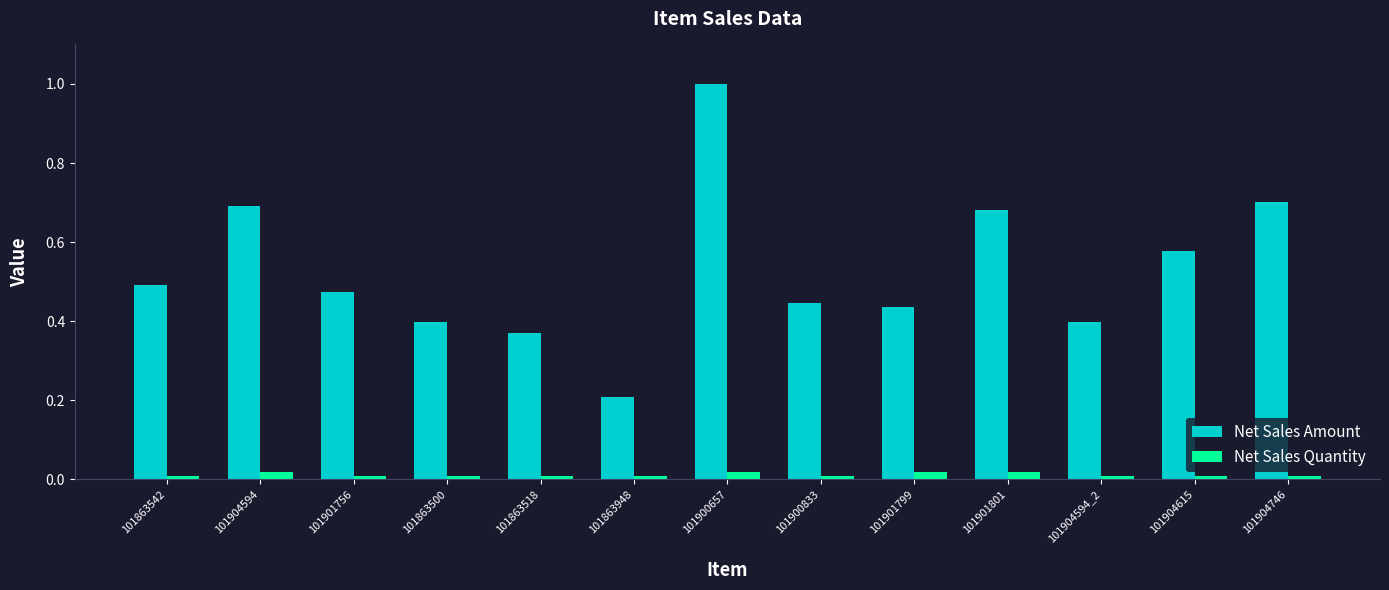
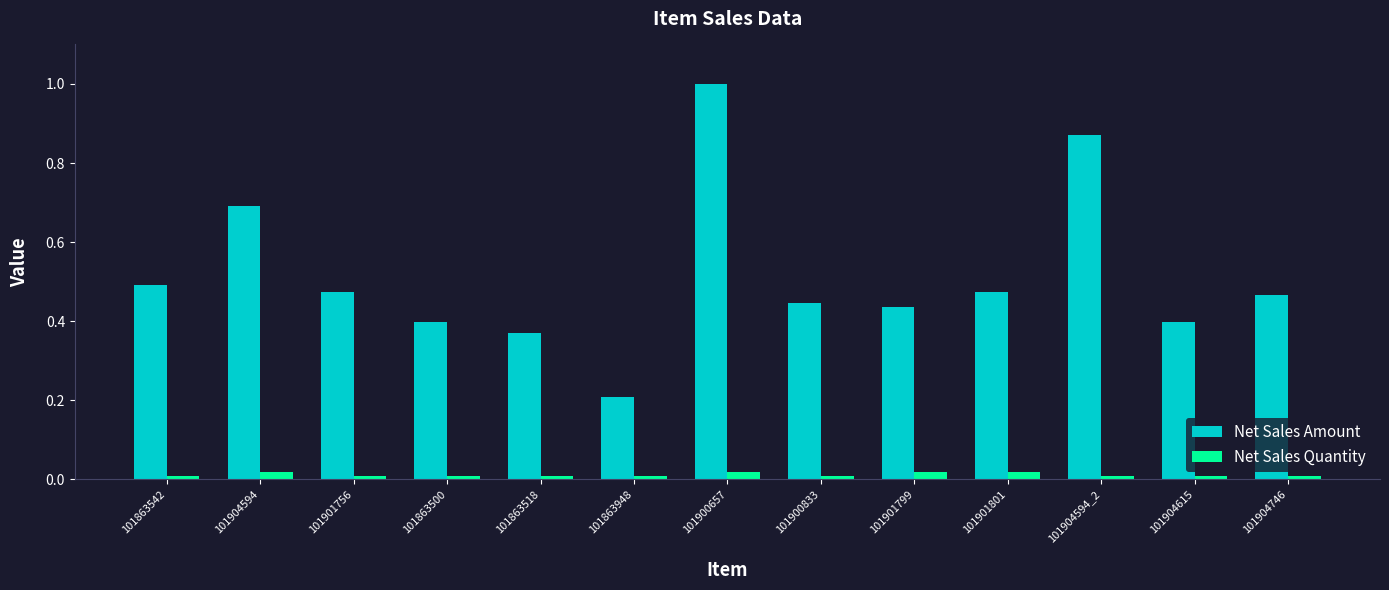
Net Sales Amount, 101901801: 0.68 -> 0.47
Net Sales Amount, 101904594_2: 0.40 -> 0.87
Net Sales Amount, 101904615: 0.58 -> 0.40
Net Sales Amount, 101904746: 0.70 -> 0.47
